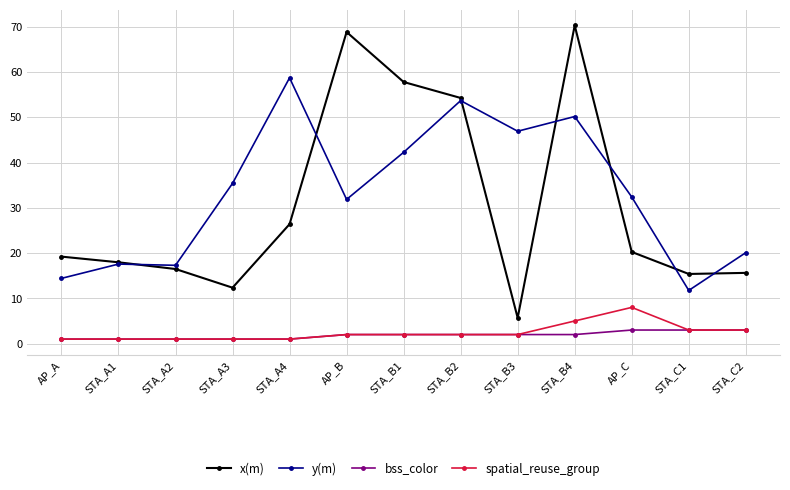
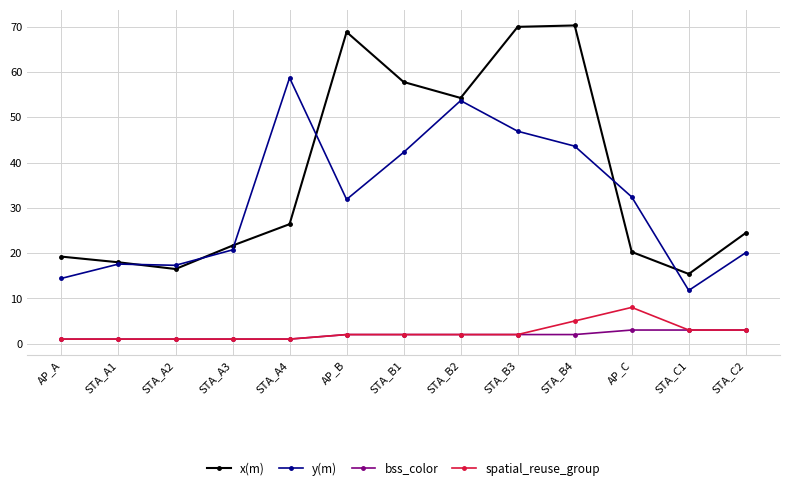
x(m), STA_A3: 12 -> 22
y(m), STA_A3: 35 -> 21
x(m), STA_B3: 6 -> 70
y(m), STA_B4: 50 -> 44
x(m), STA_C2: 16 -> 24
